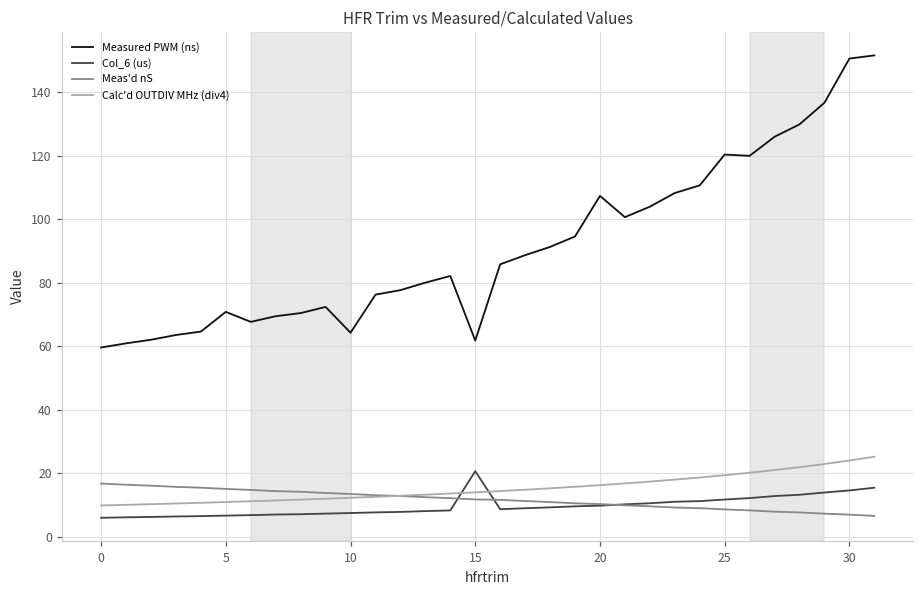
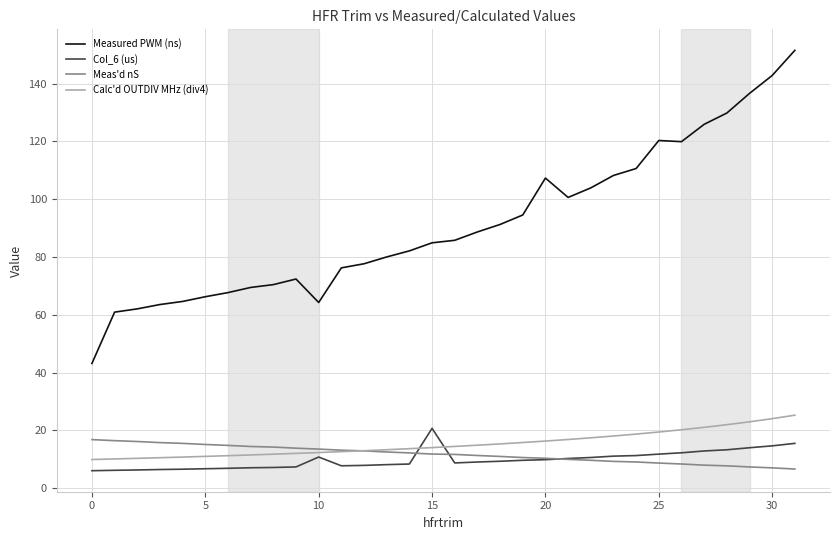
Measured PWM (ns), 0: 60 -> 43
Measured PWM (ns), 5: 71 -> 66
Col_6 (us), 10: 8 -> 11
Measured PWM (ns), 15: 62 -> 85
Measured PWM (ns), 30: 151 -> 143
